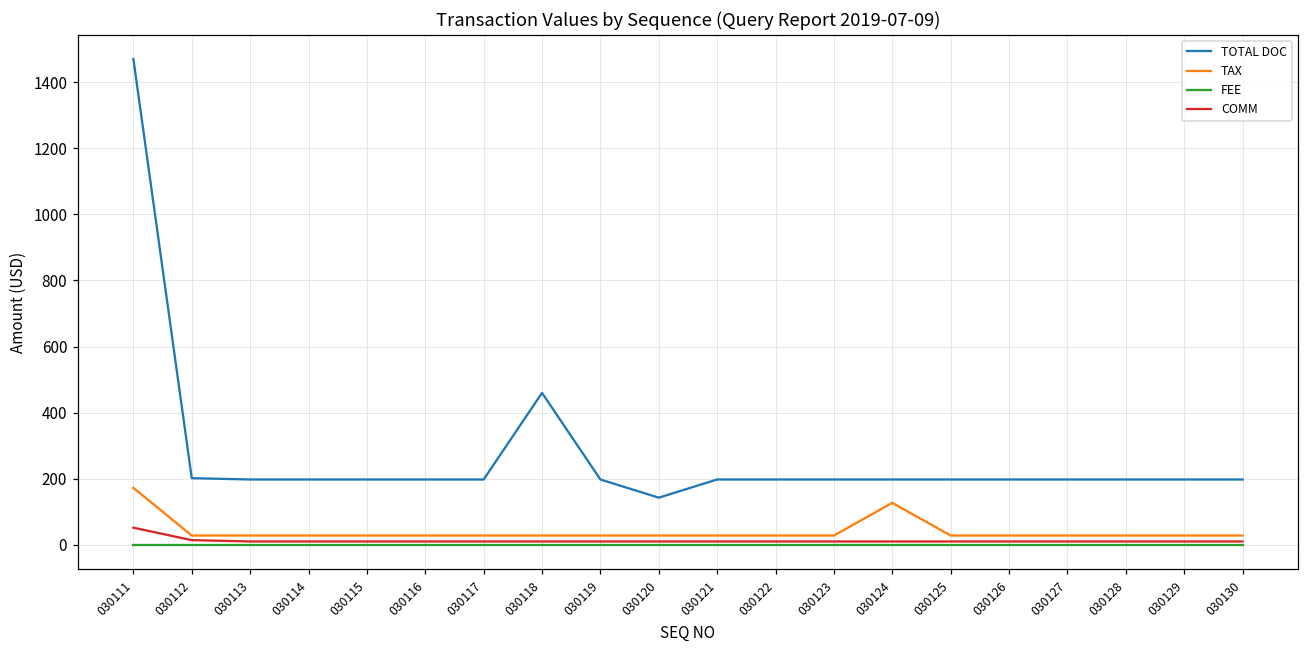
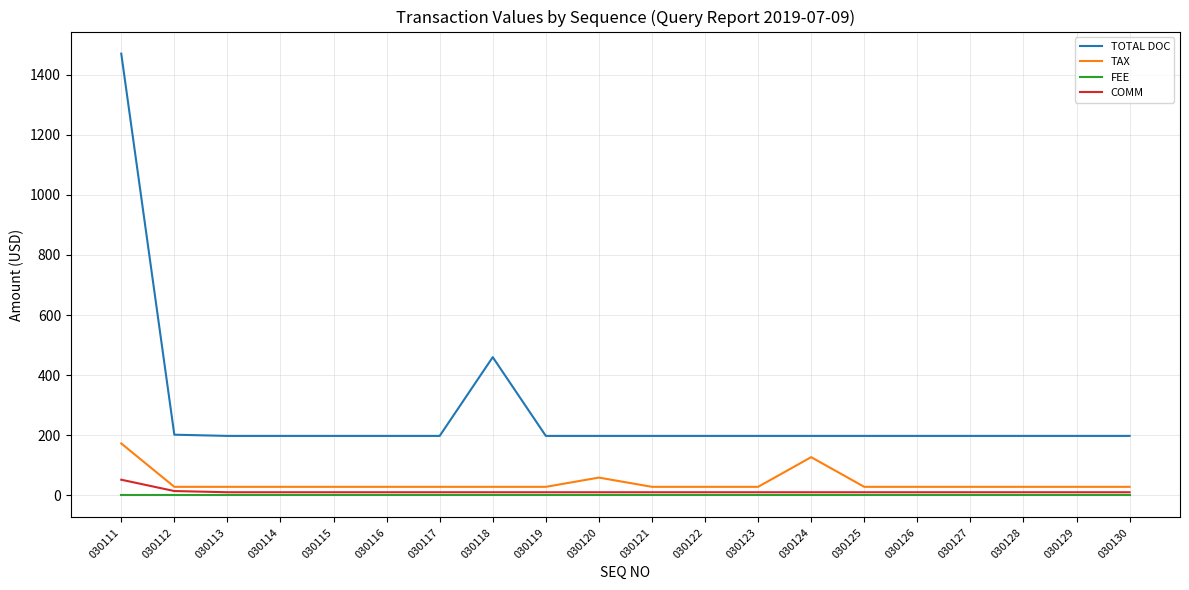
TOTAL DOC, 030120: 140 -> 200
TAX, 030120: 30 -> 60
